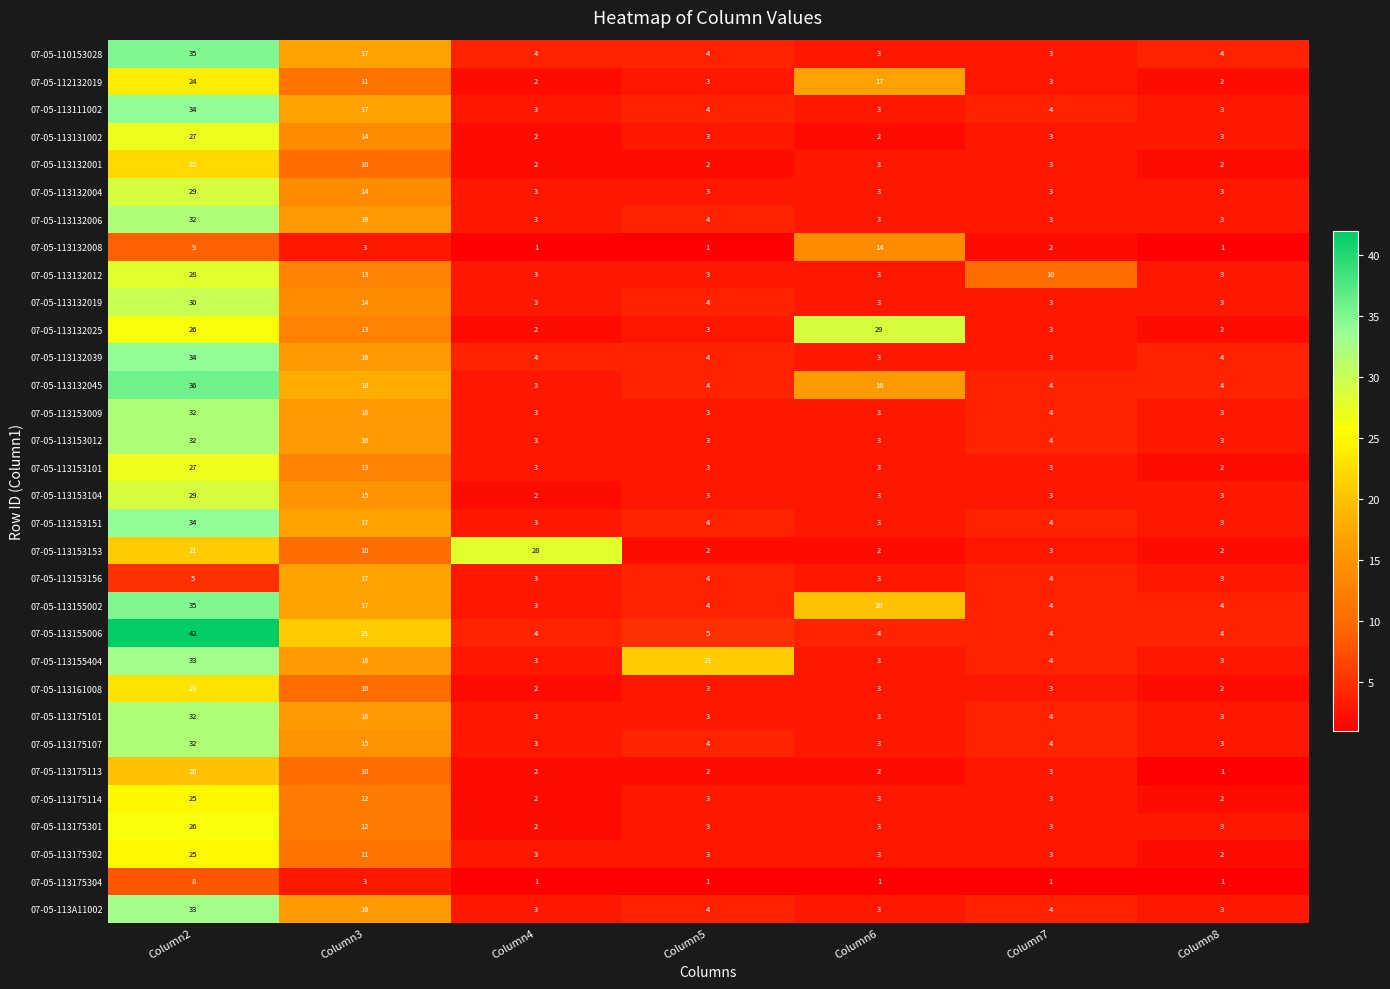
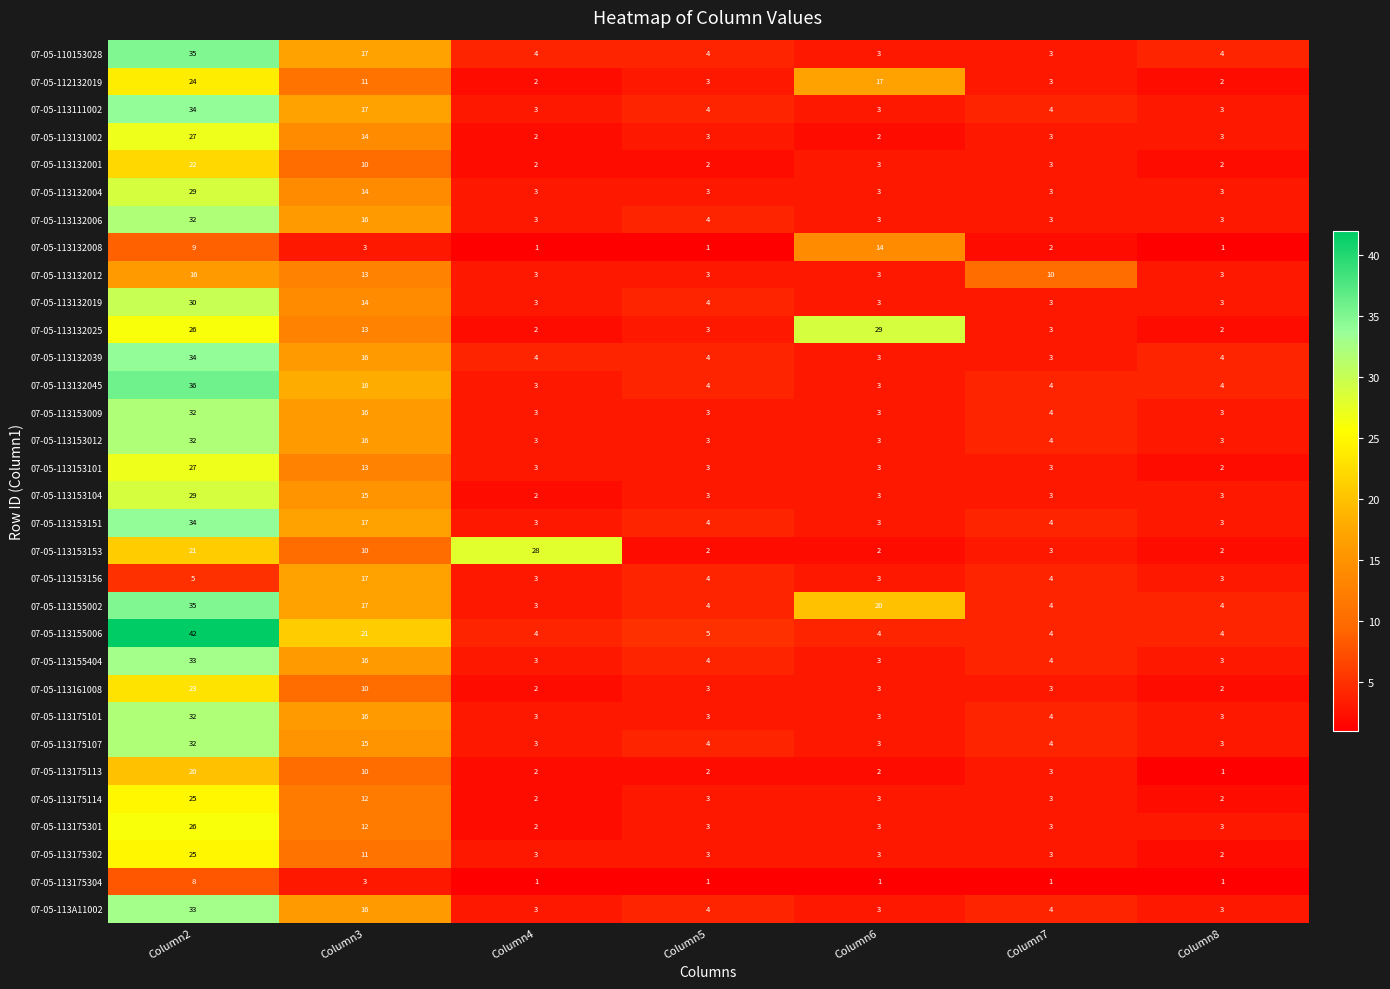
07-05-113132012, Column2: 28 -> 16
07-05-113132045, Column6: 16 -> 3
07-05-113155404, Column5: 21 -> 4
